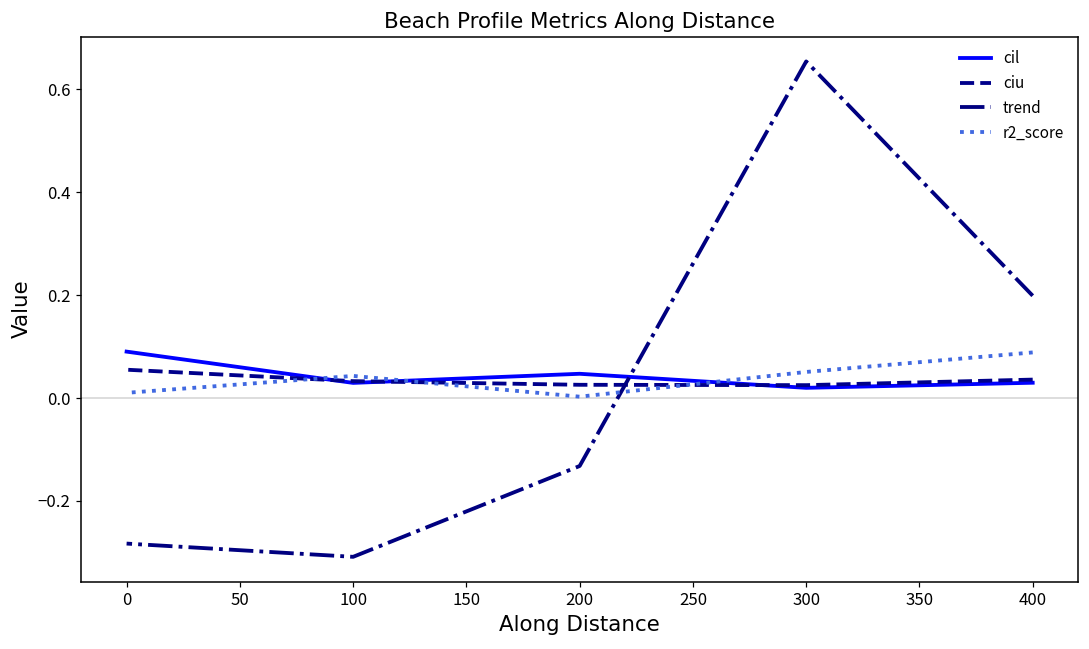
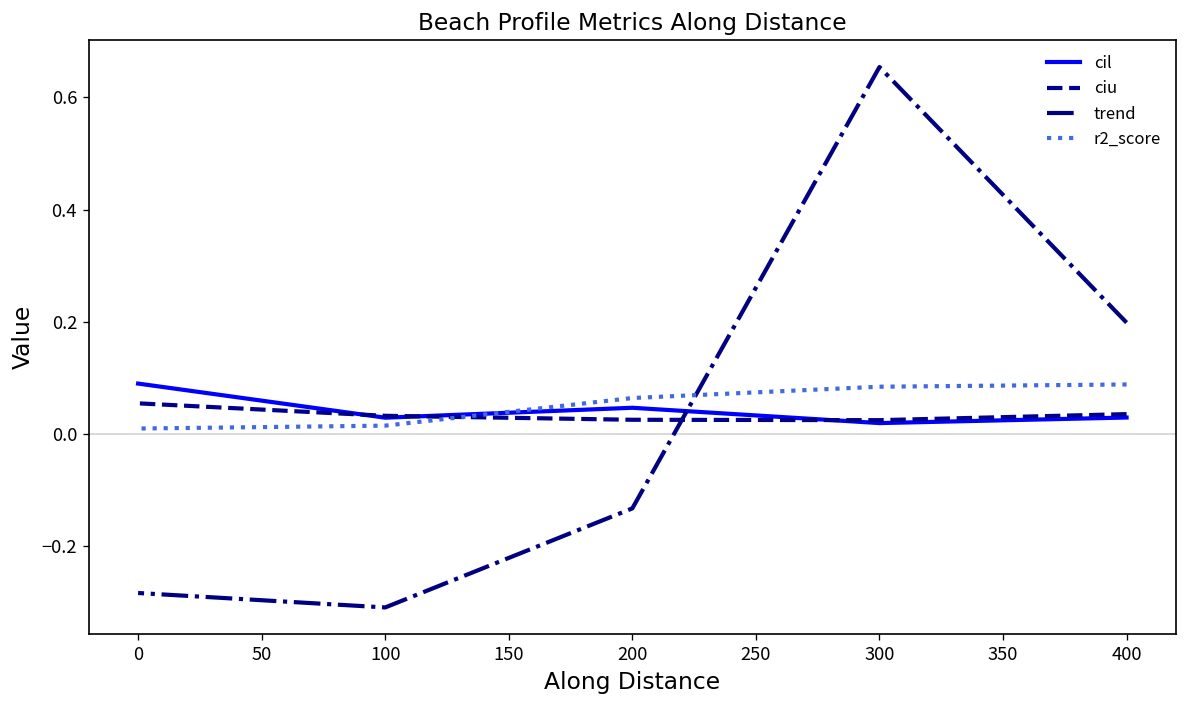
r2_score, 100: 0.04 -> 0.02
r2_score, 200: 0.00 -> 0.06
r2_score, 300: 0.05 -> 0.08
